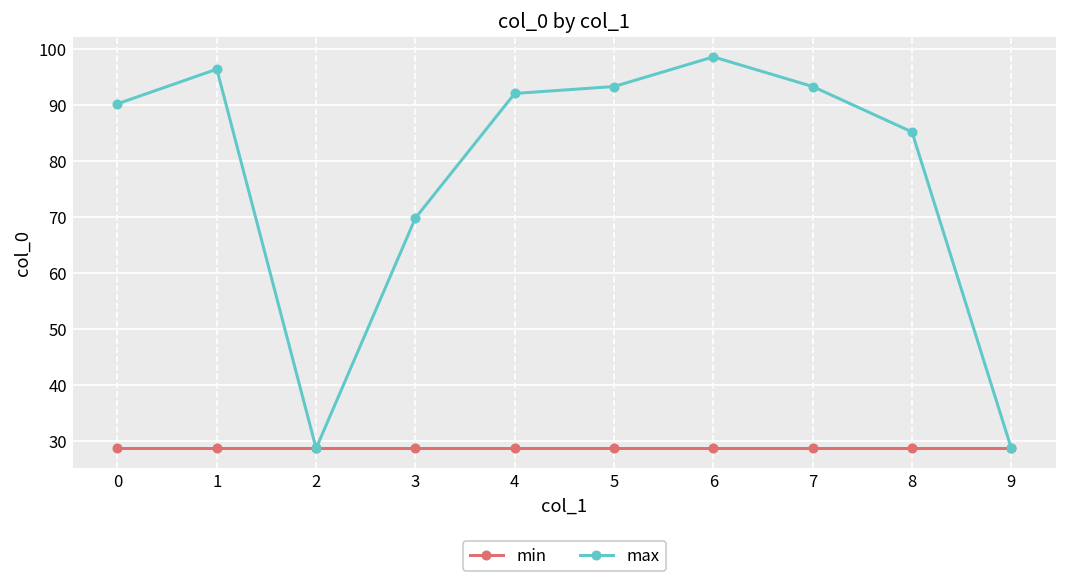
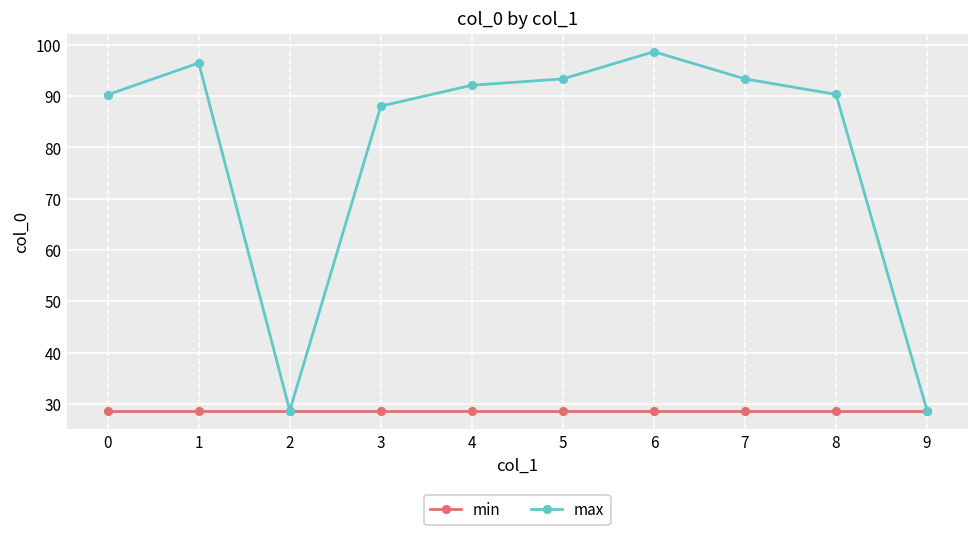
max, 3: 70 -> 88
max, 8: 85 -> 90
